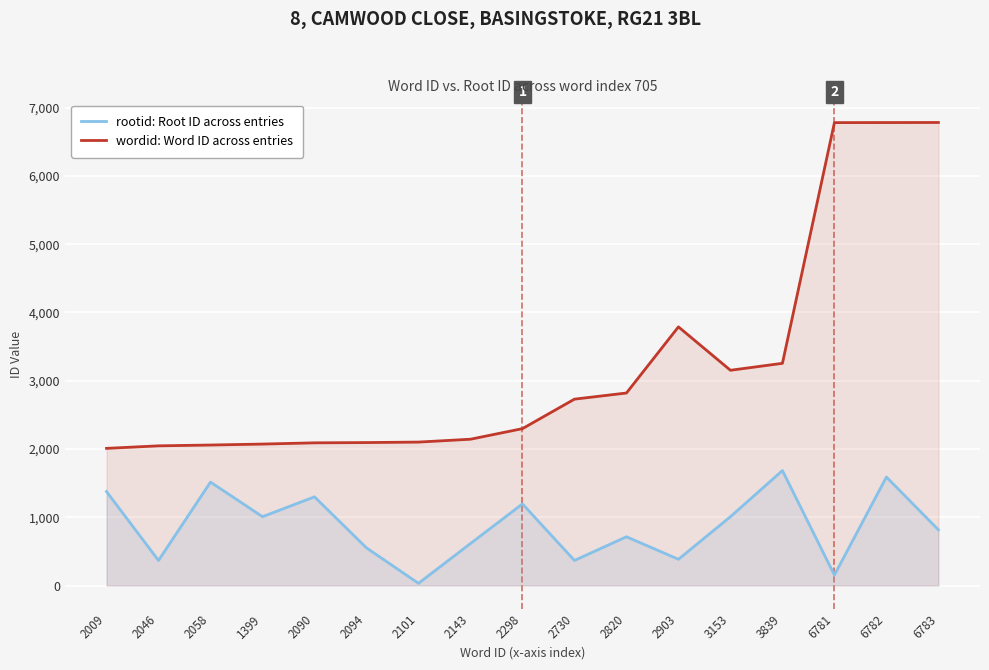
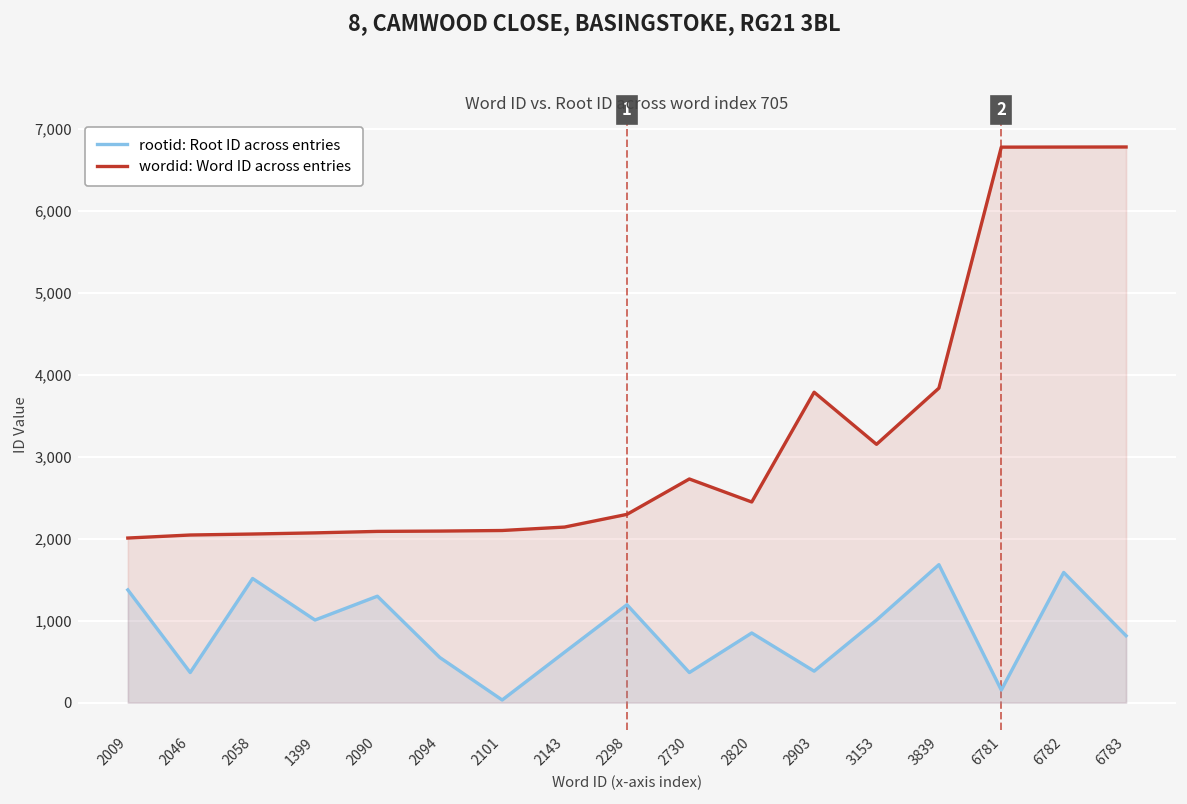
rootid: Root ID across entries, 2820: 700 -> 900
wordid: Word ID across entries, 2820: 2,800 -> 2,400
wordid: Word ID across entries, 3839: 3,300 -> 3,800
